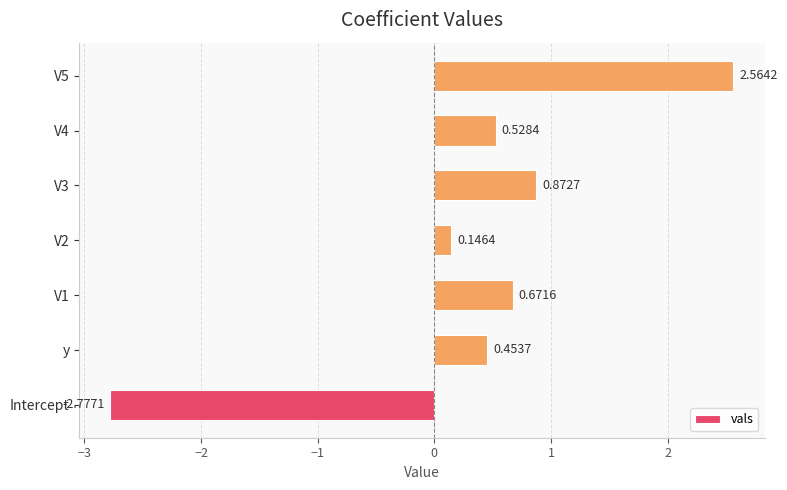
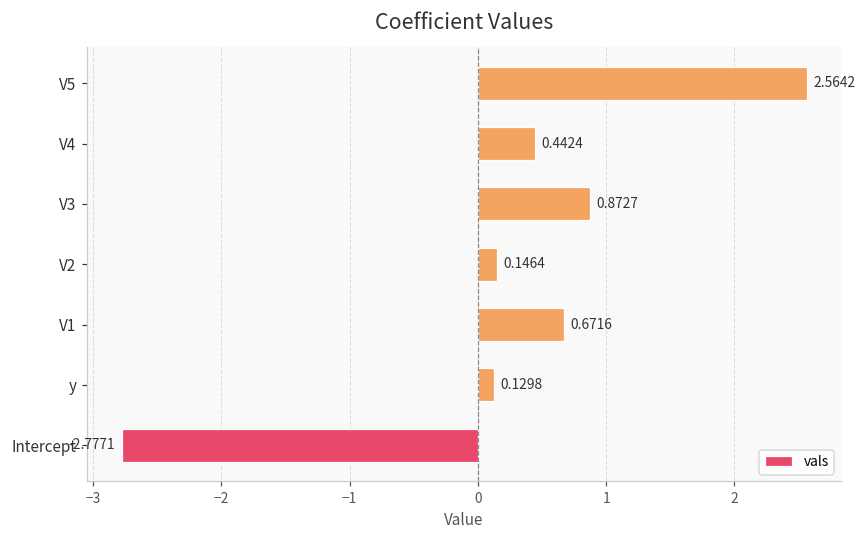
V4: 0.5284 -> 0.4424
y: 0.4537 -> 0.1298
